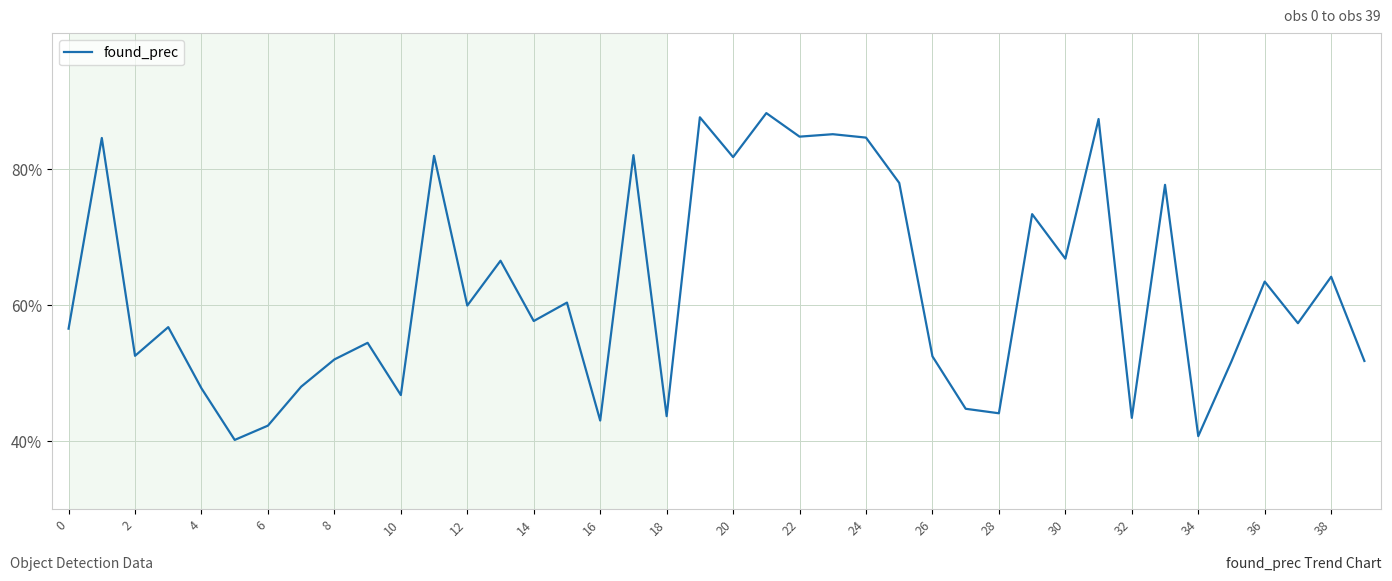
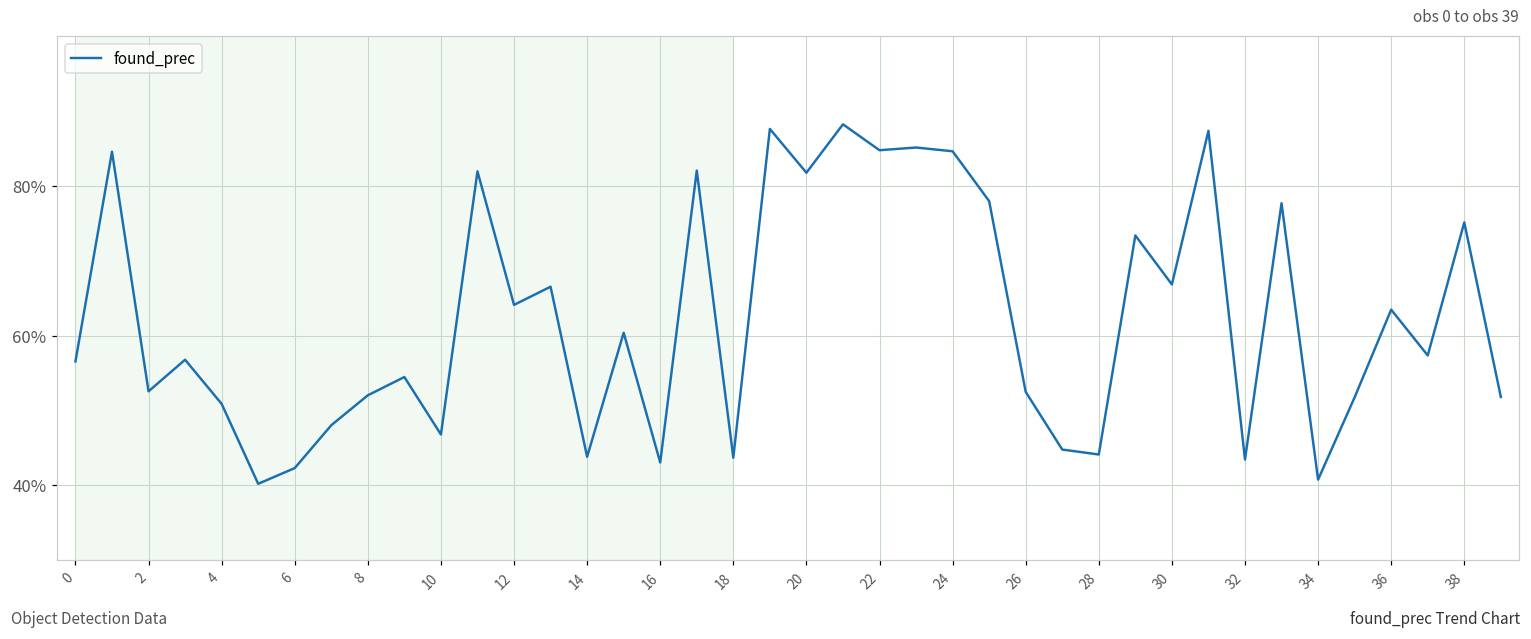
4: 48% -> 51%
12: 60% -> 64%
14: 58% -> 44%
38: 64% -> 75%
